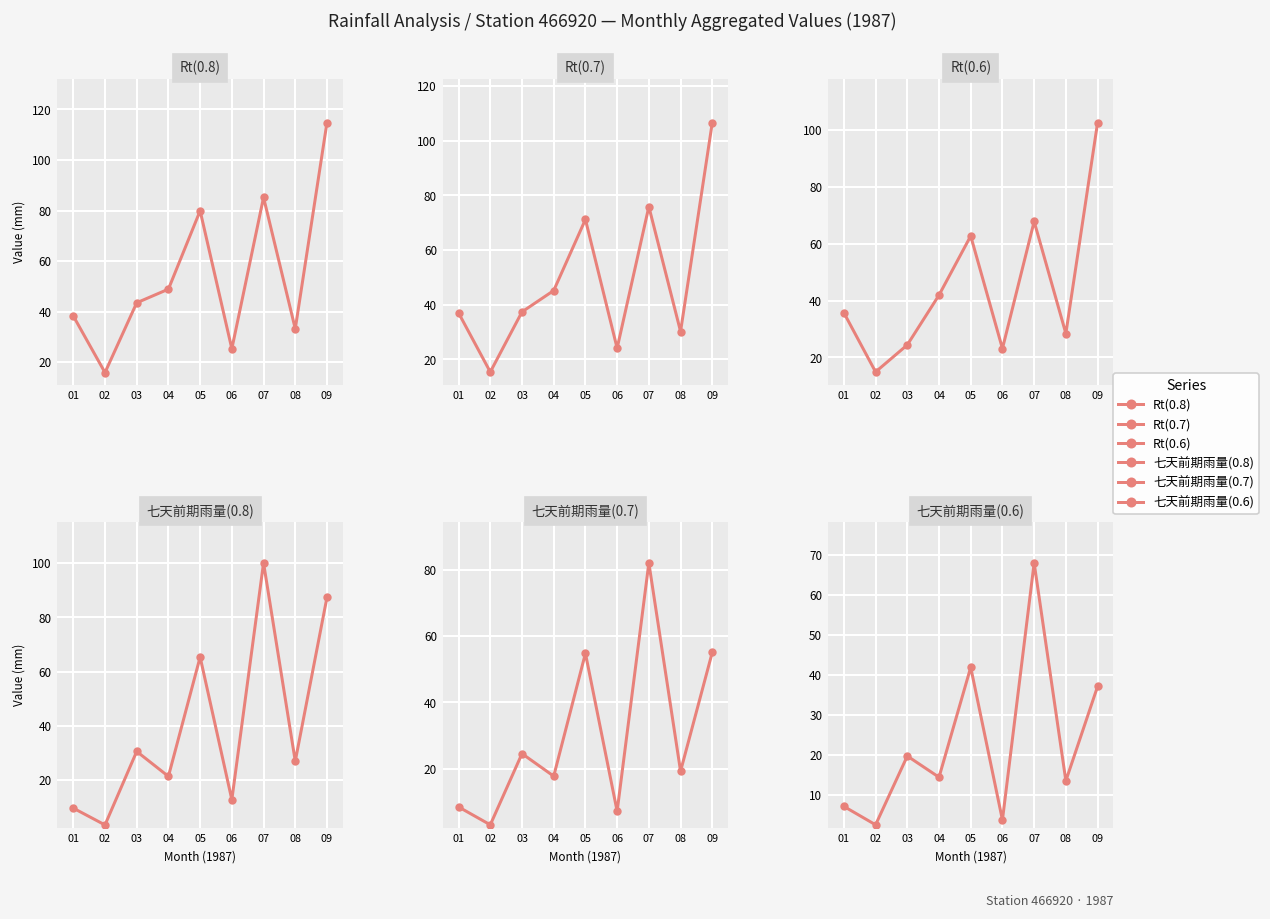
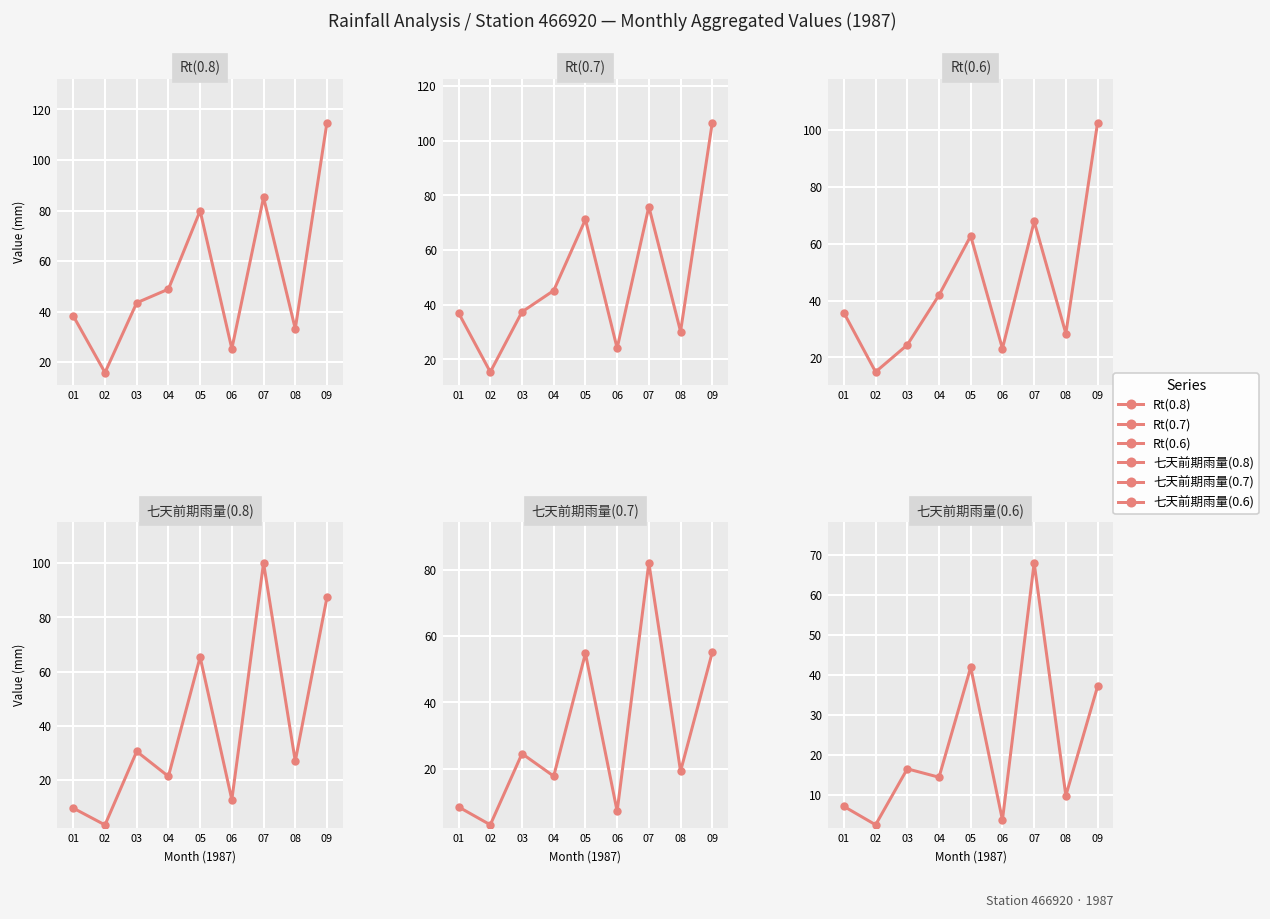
七天前期雨量(0.6), 03: 20 -> 17
七天前期雨量(0.6), 08: 14 -> 10
